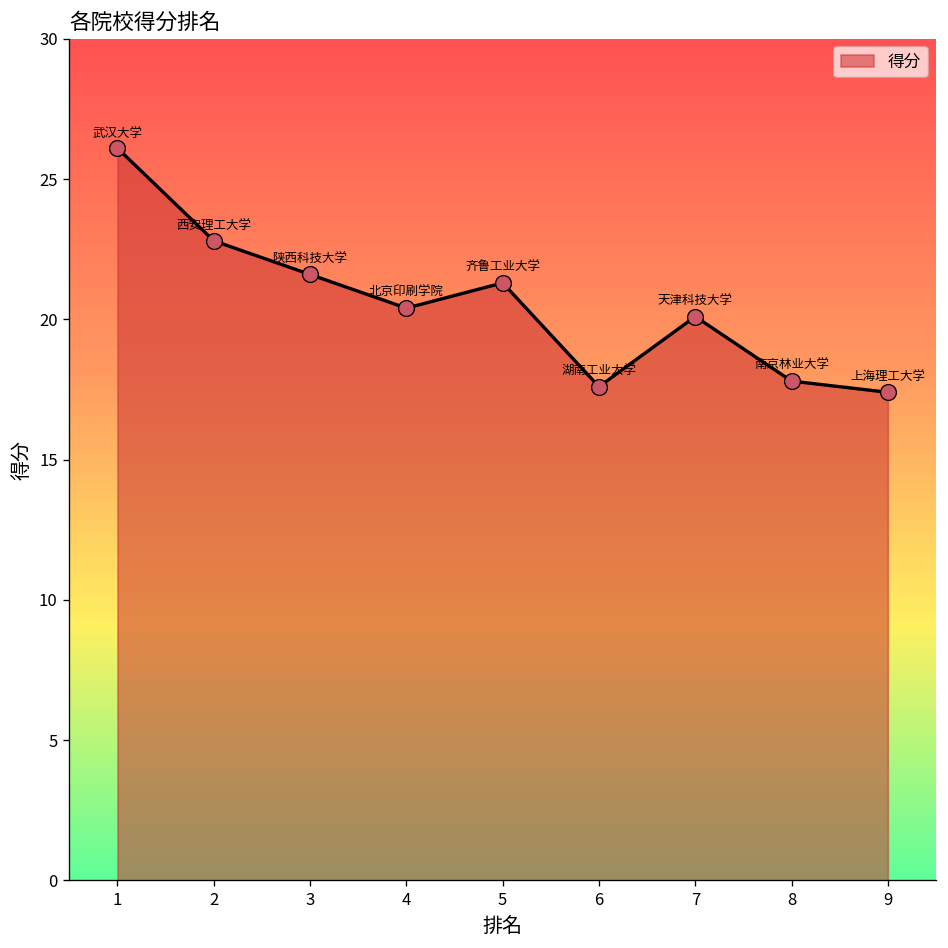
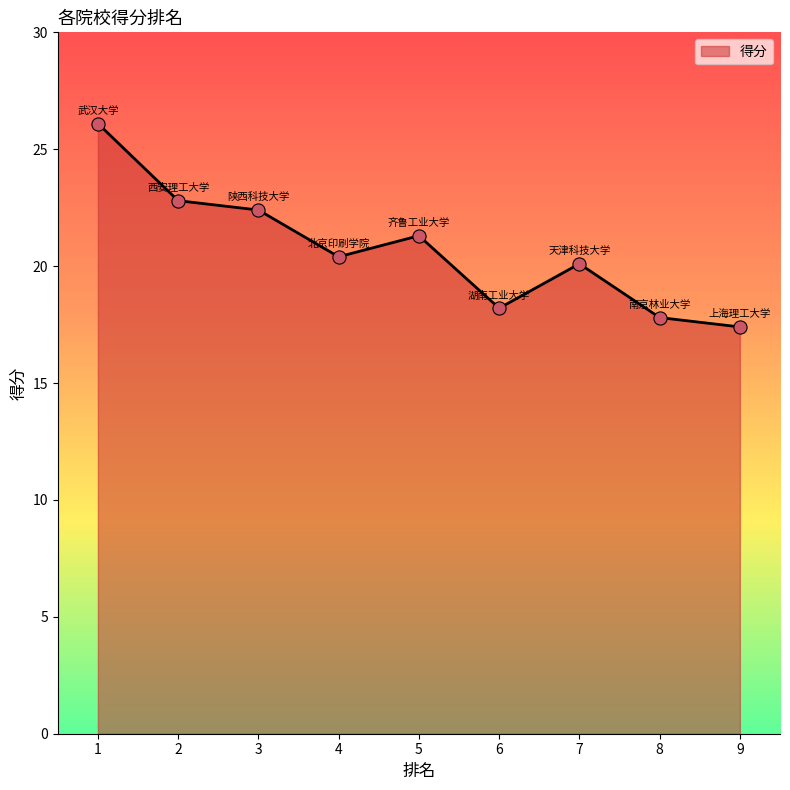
3: 21.6 -> 22.4
6: 17.6 -> 18.2
